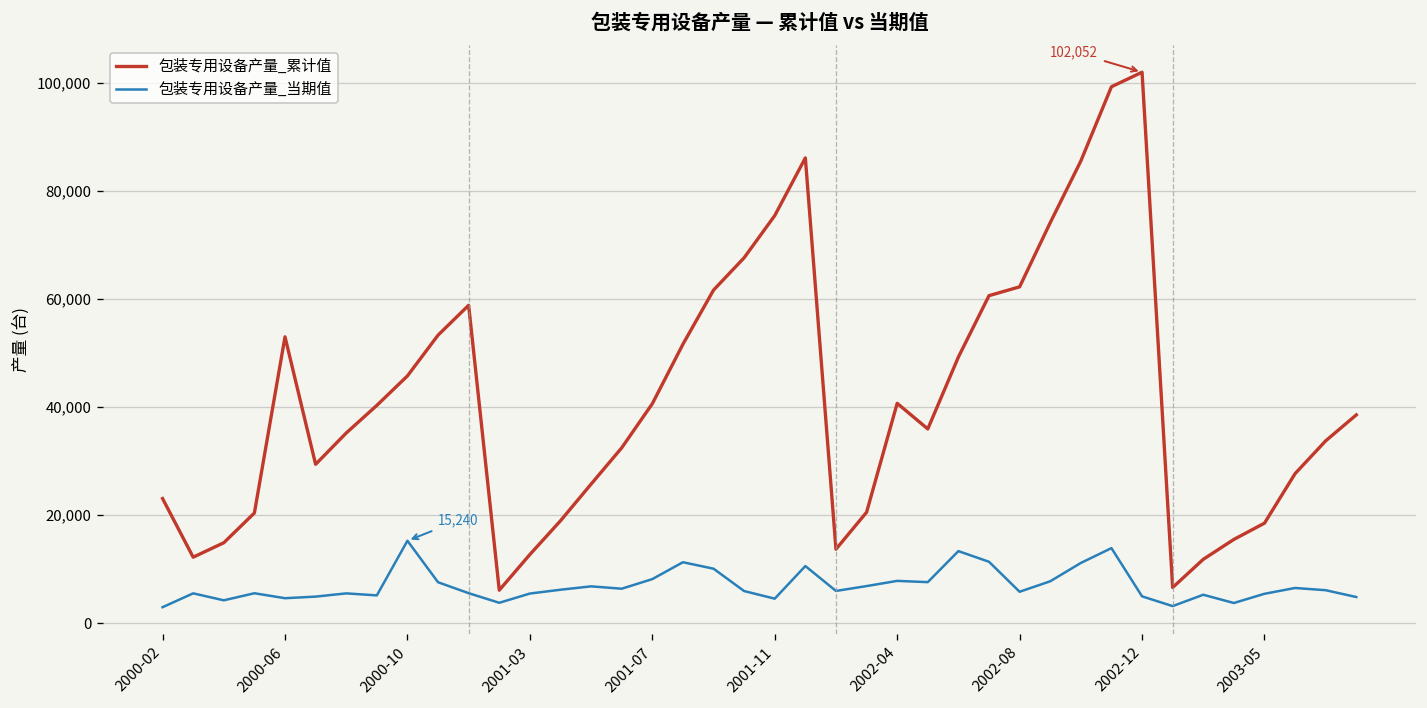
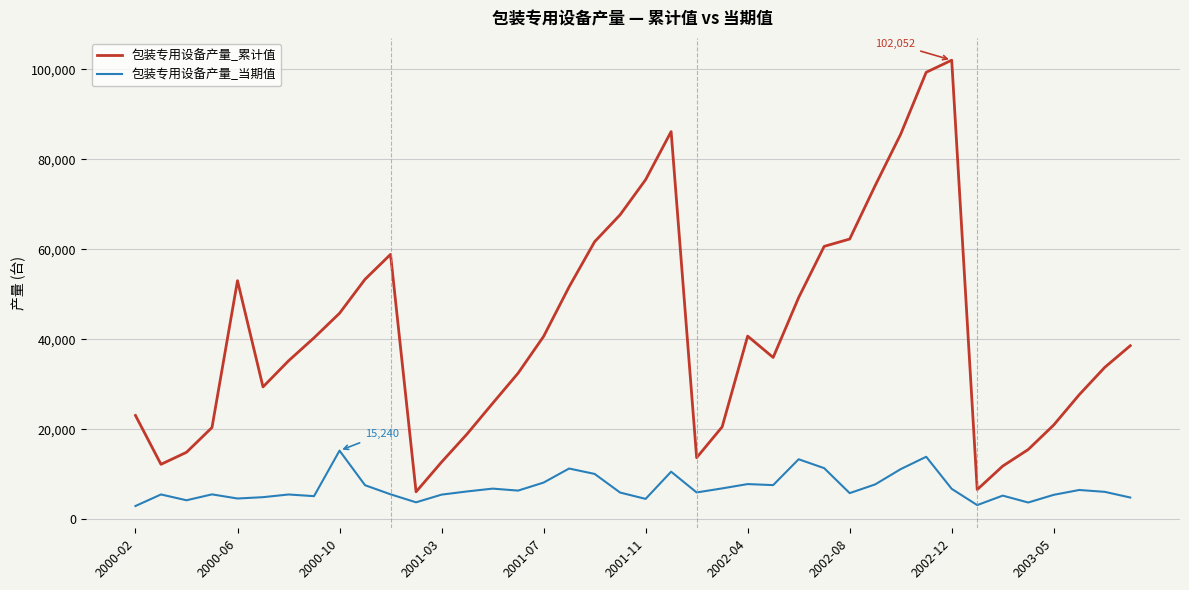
包装专用设备产量_当期值, 2002-12: 5,000 -> 7,000
包装专用设备产量_累计值, 2003-05: 19,000 -> 21,000
